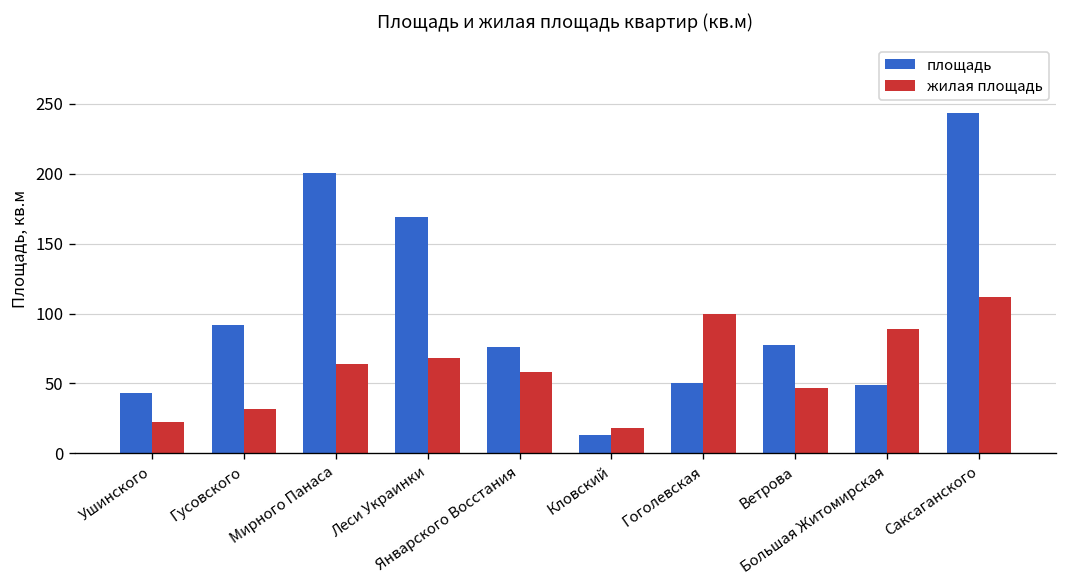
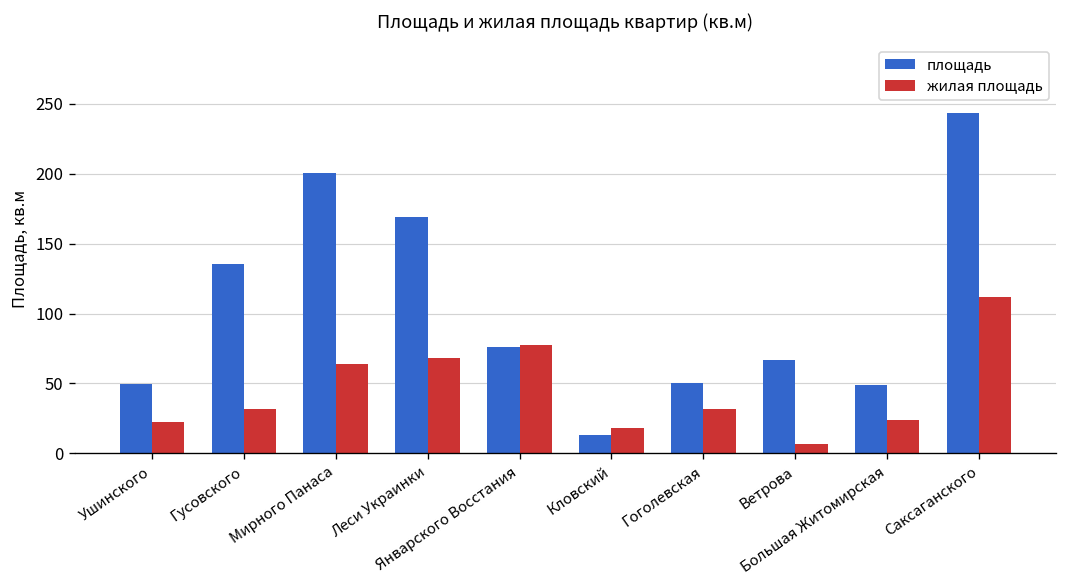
площадь, Ушинского: 43 -> 50
площадь, Гусовского: 92 -> 136
жилая площадь, Январского Восстания: 58 -> 78
жилая площадь, Гоголевская: 100 -> 32
площадь, Ветрова: 77 -> 67
жилая площадь, Ветрова: 47 -> 7
жилая площадь, Большая Житомирская: 89 -> 24
